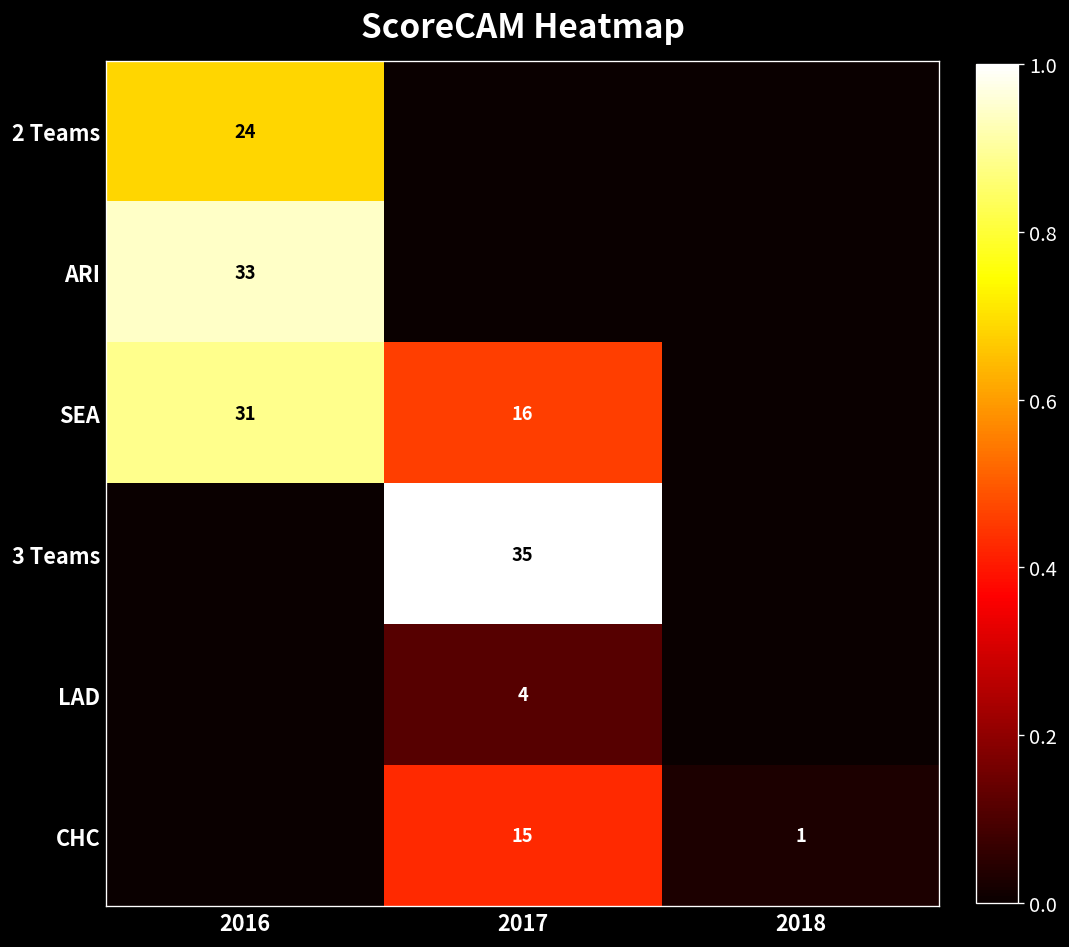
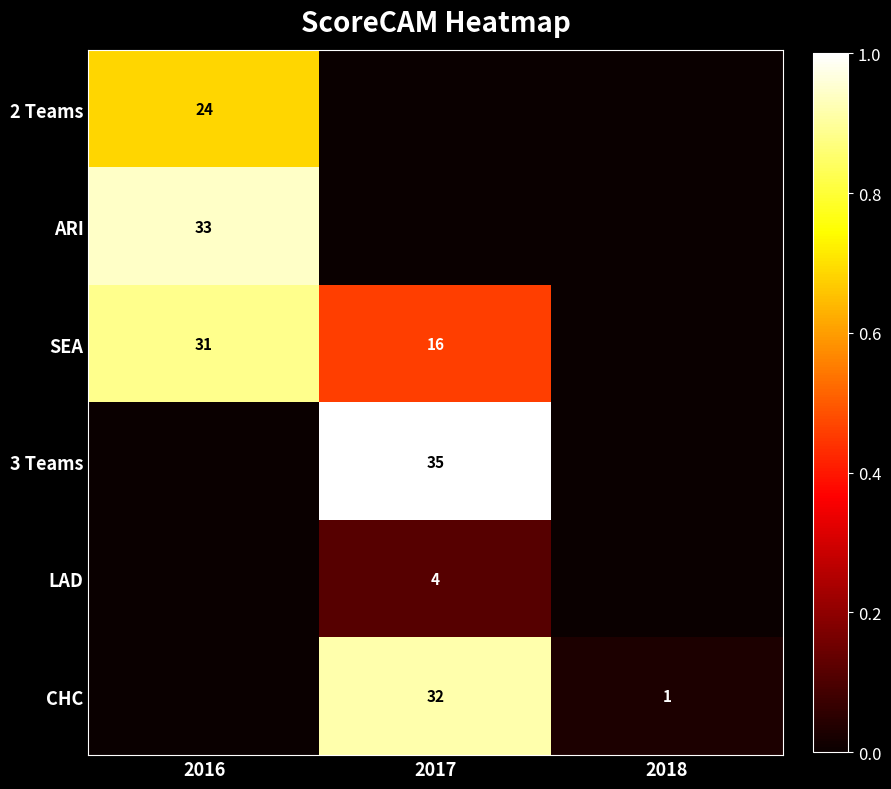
CHC, 2017: 15 -> 32
